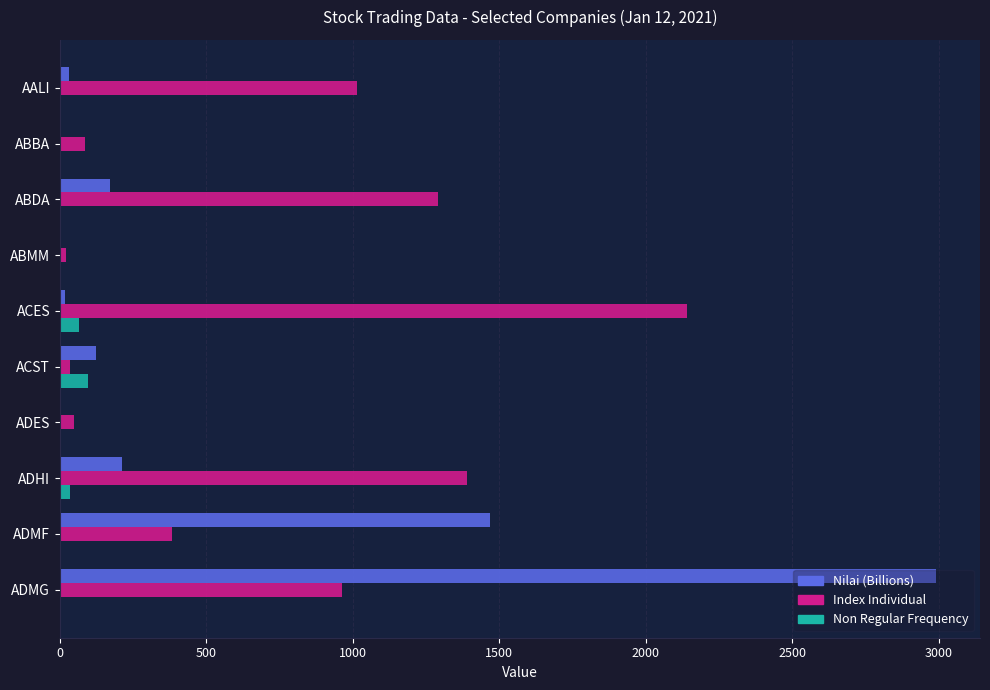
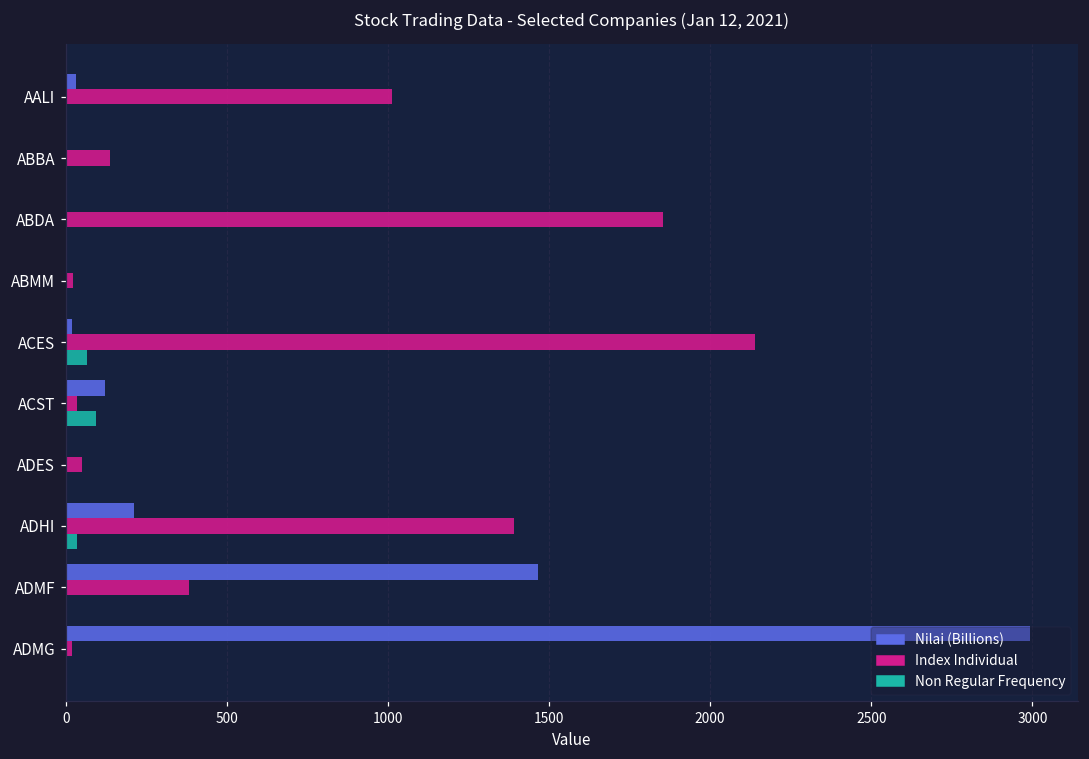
Index Individual, ABBA: 90 -> 140
Nilai (Billions), ABDA: 170 -> 0
Index Individual, ABDA: 1290 -> 1850
Index Individual, ADMG: 960 -> 20
